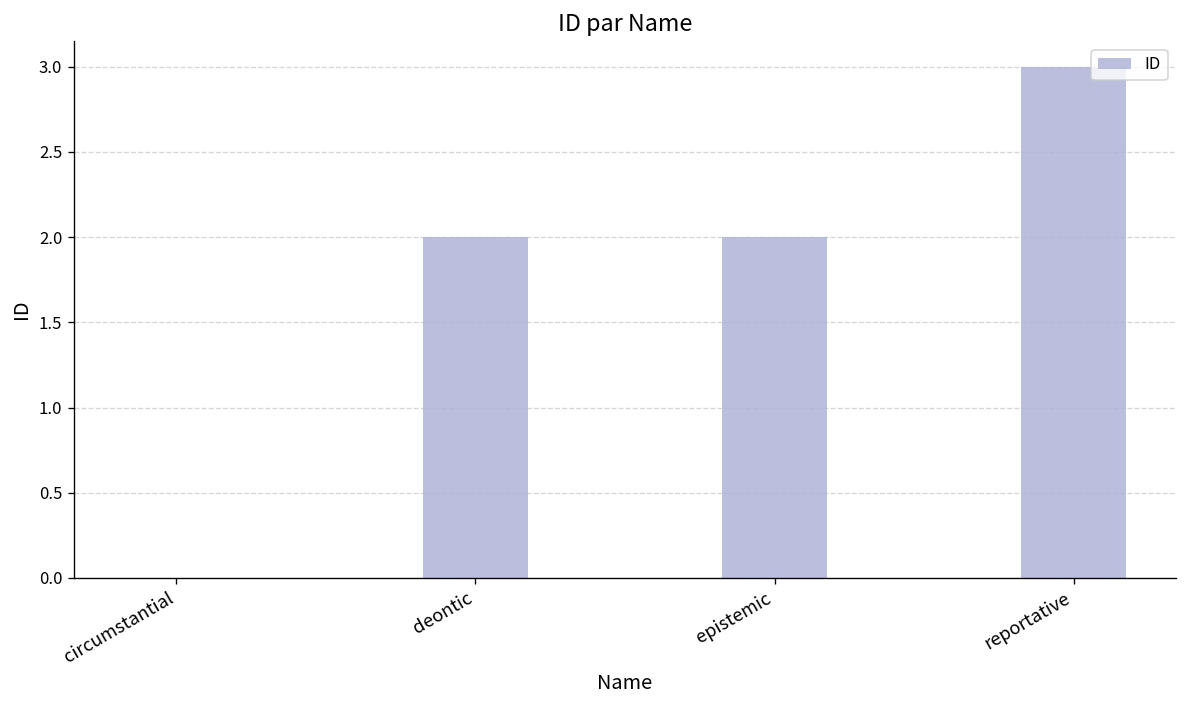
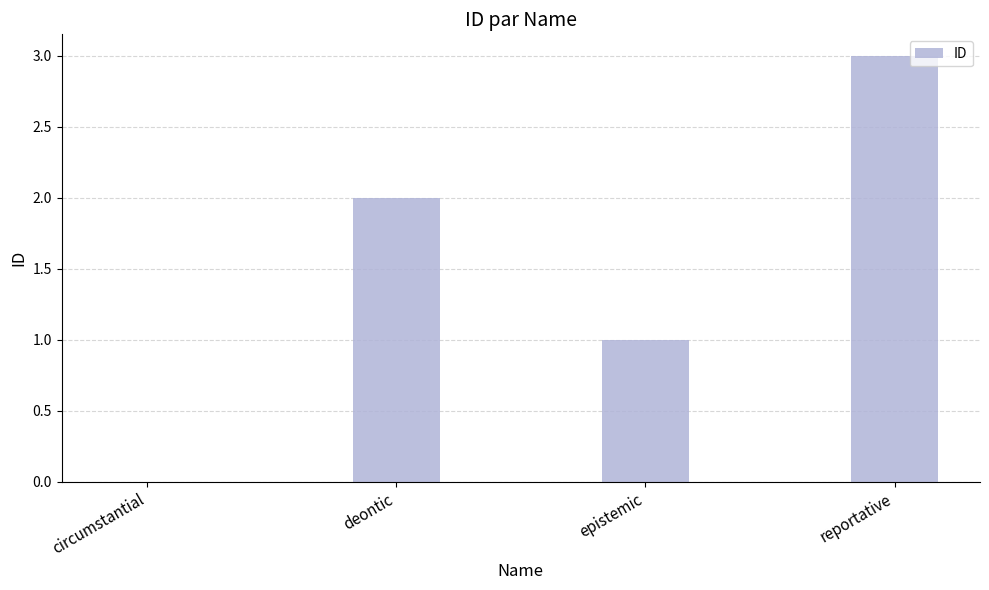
epistemic: 2 -> 1
